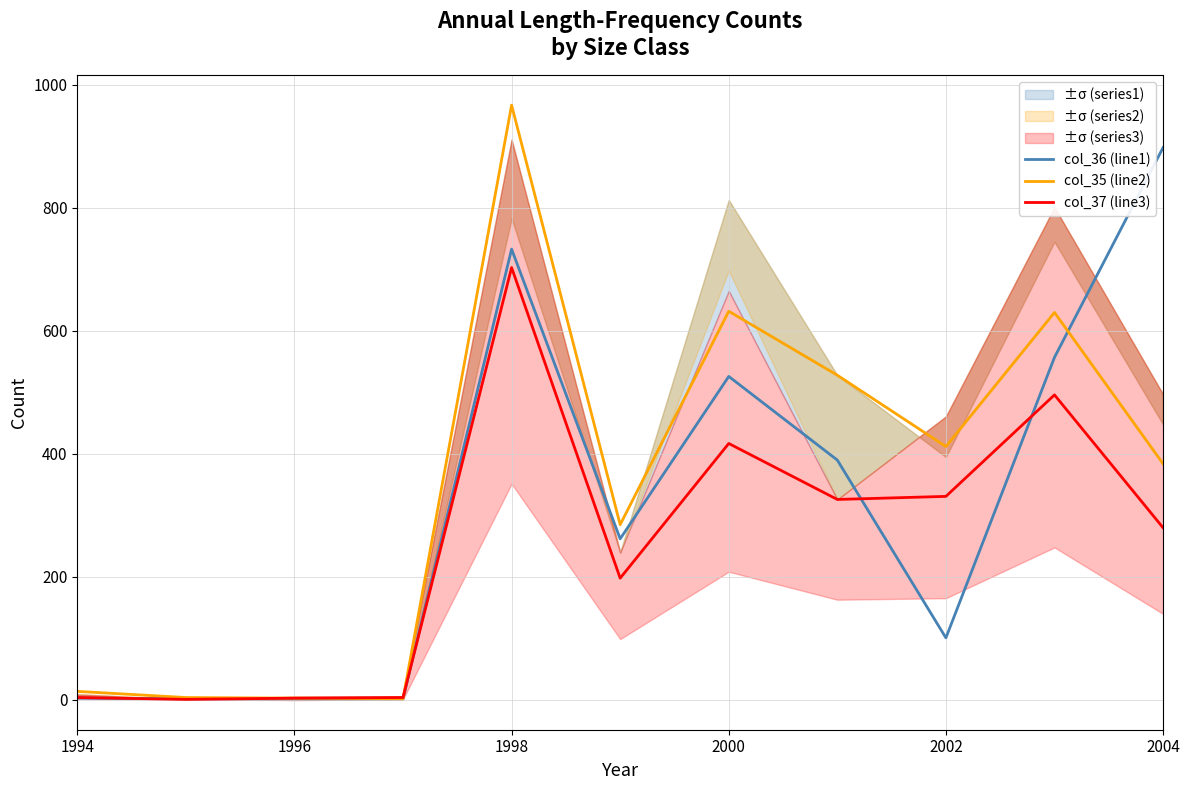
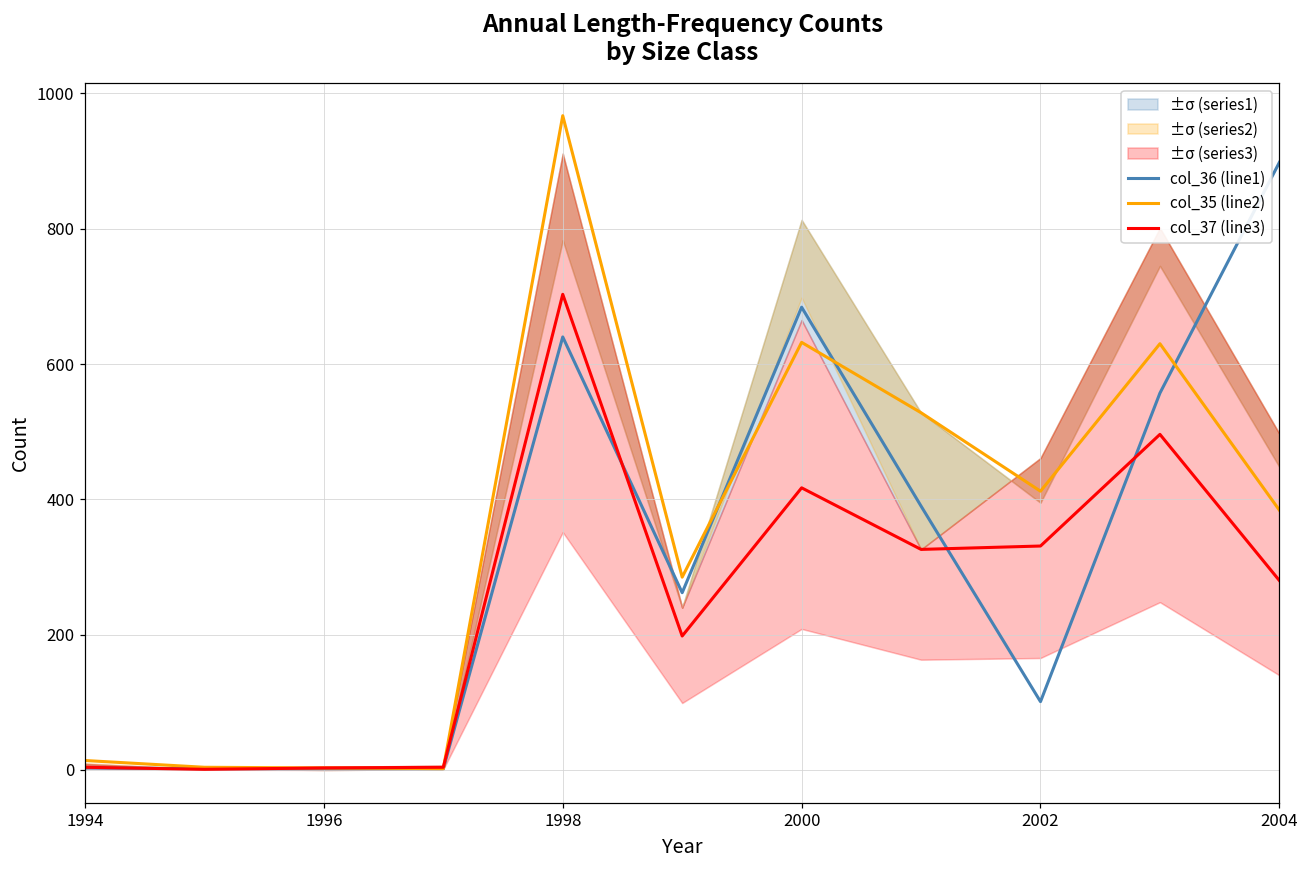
col_36 (line1), 1998: 730 -> 640
col_36 (line1), 2000: 530 -> 680
